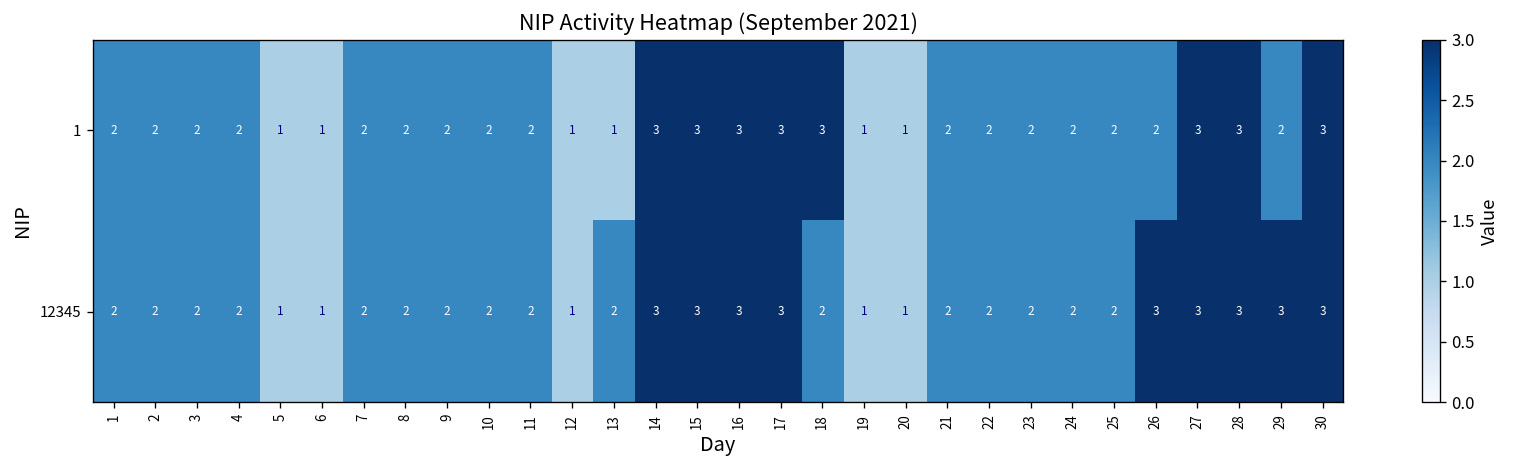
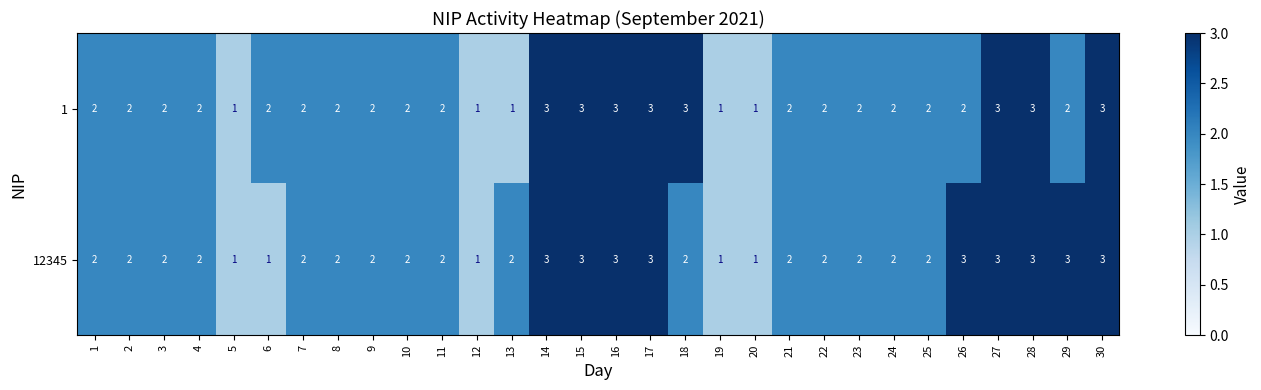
1, 6: 1 -> 2
